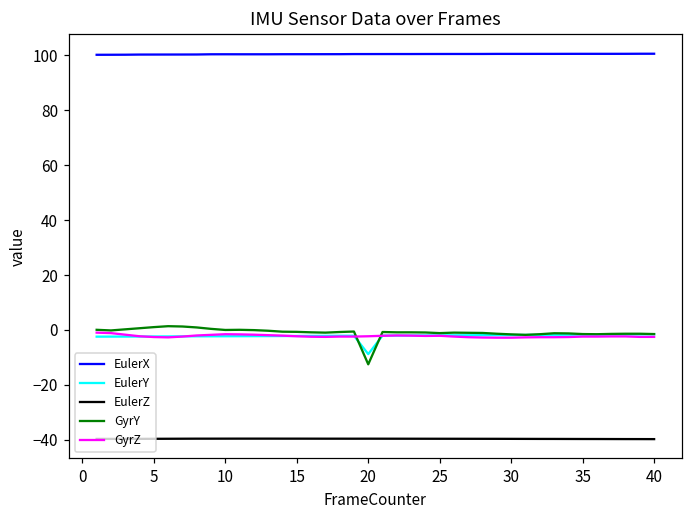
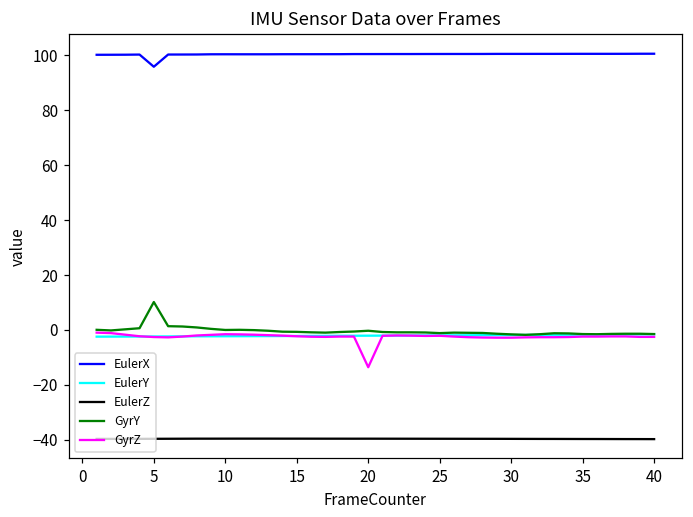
EulerX, 5: 100 -> 96
GyrY, 5: 1 -> 10
EulerY, 20: -9 -> -2
GyrY, 20: -13 -> 0
GyrZ, 20: -2 -> -14
